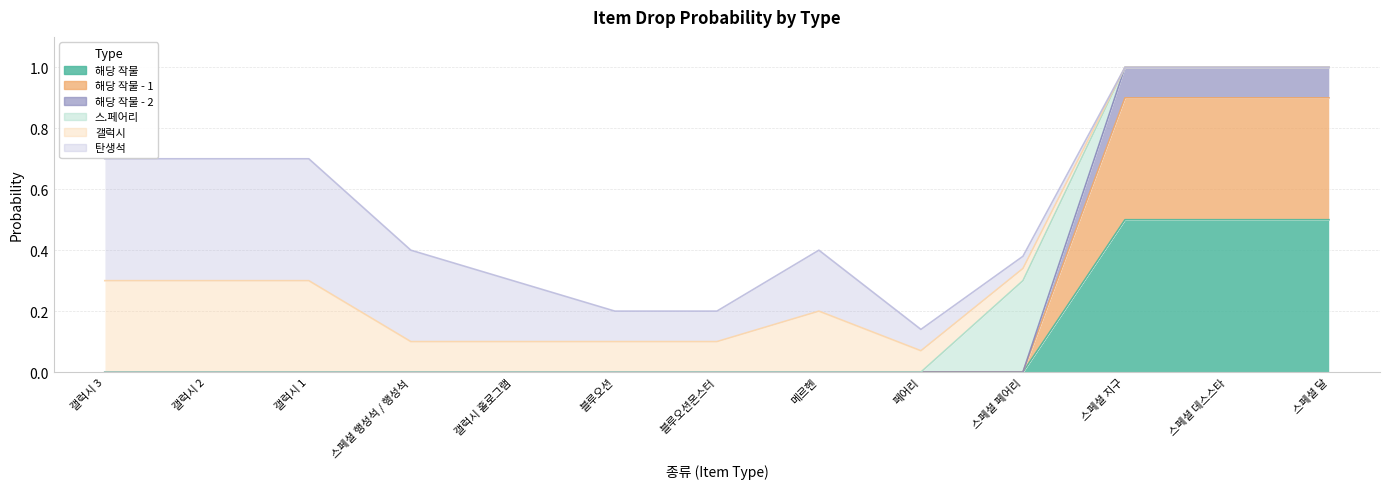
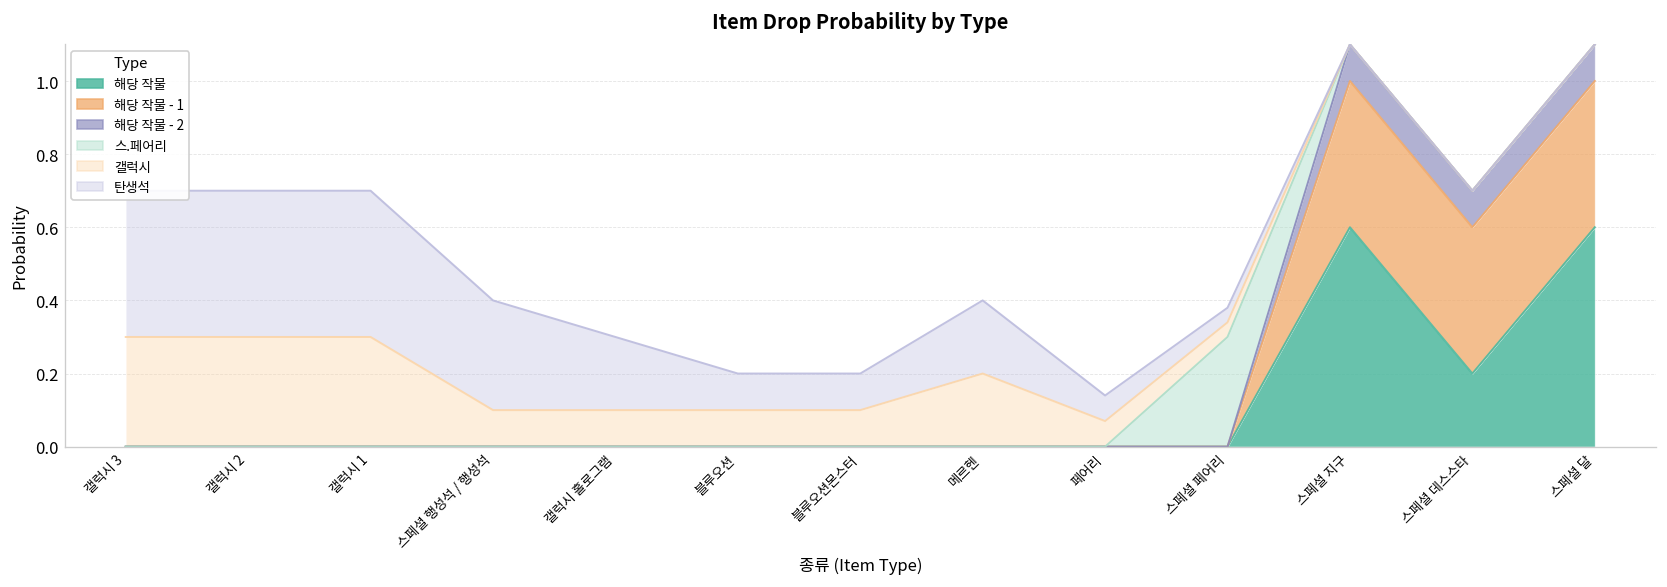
해당 작물, 스페셜 지구: 0.5 -> 0.6
해당 작물, 스페셜 데스스타: 0.5 -> 0.2
해당 작물, 스페셜 달: 0.5 -> 0.6
